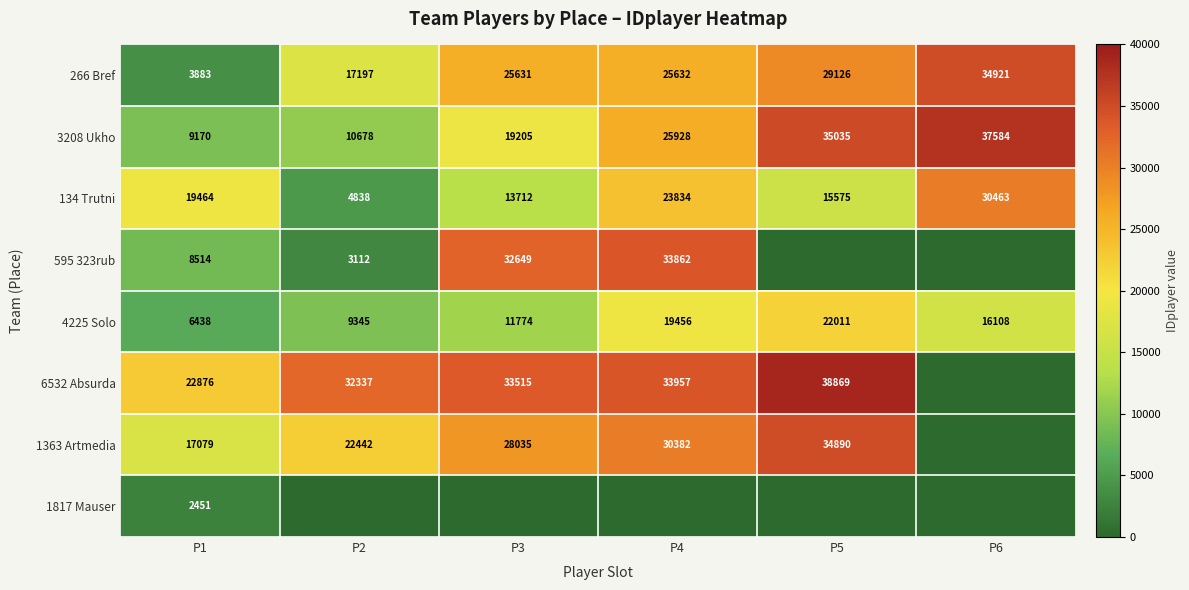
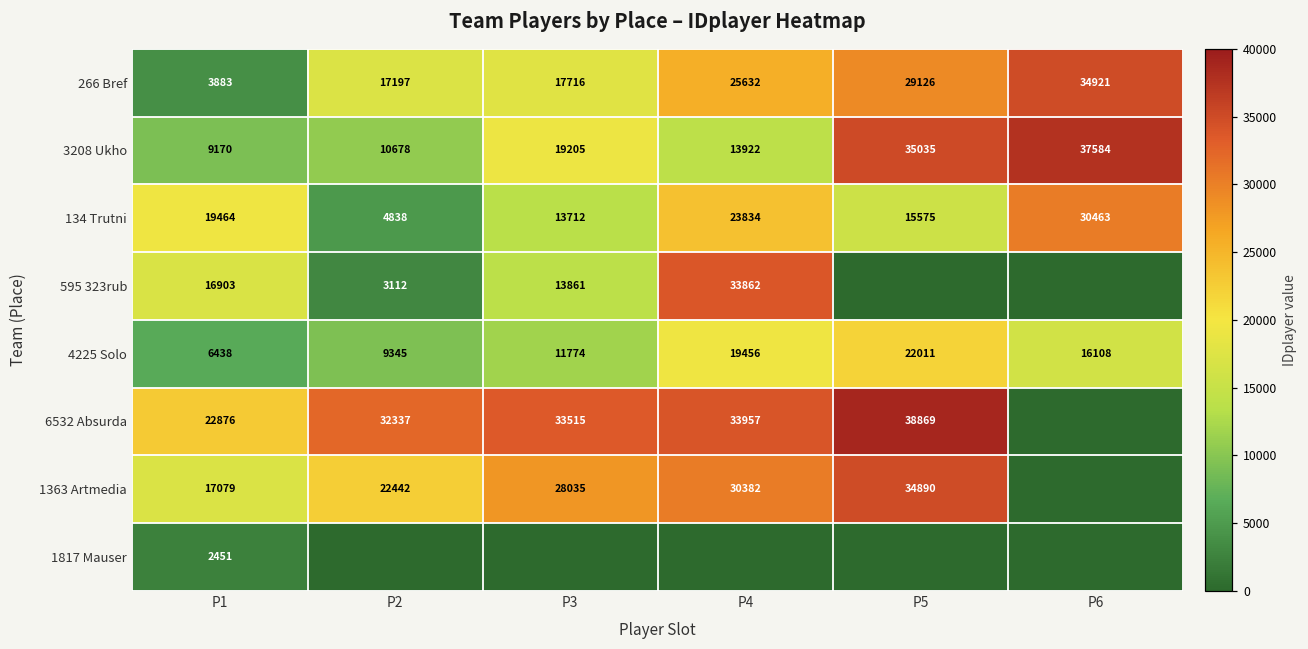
266 Bref, P3: 25631 -> 17716
3208 Ukho, P4: 25928 -> 13922
595 323rub, P1: 8514 -> 16903
595 323rub, P3: 32649 -> 13861
